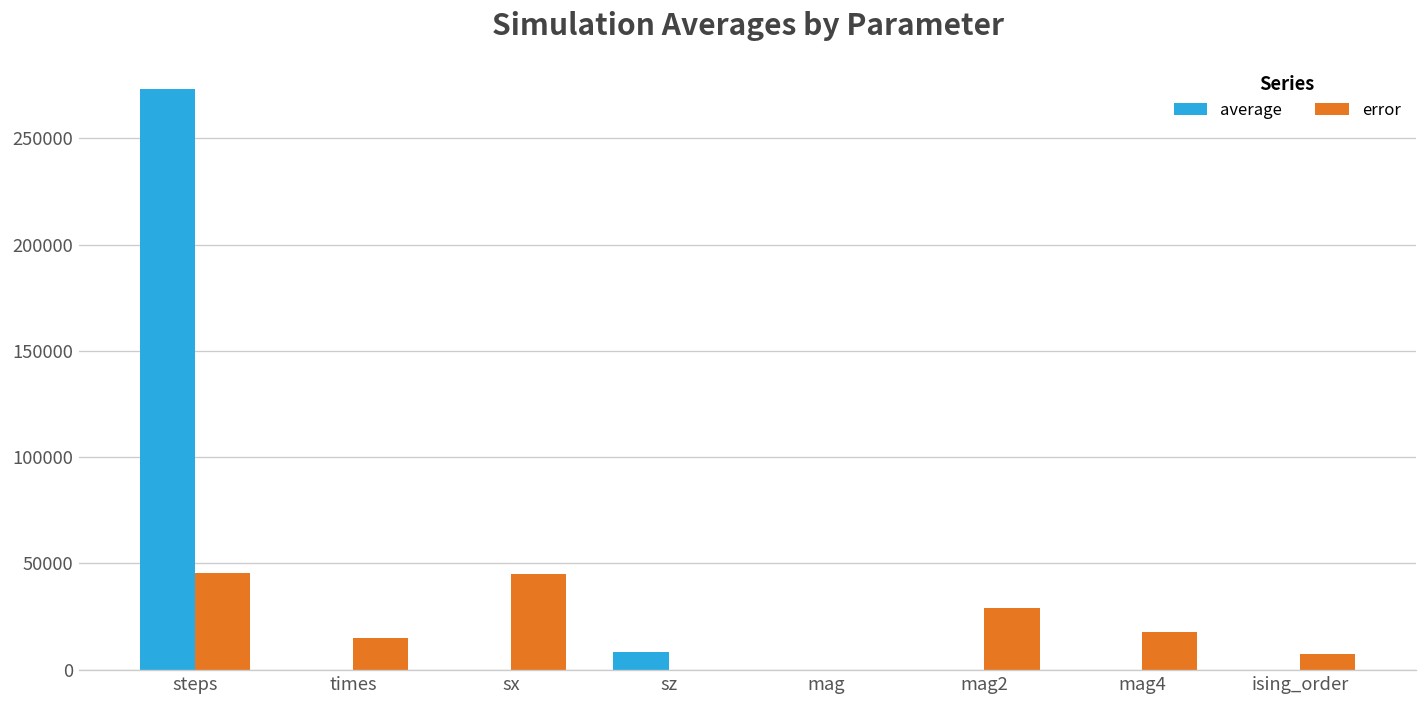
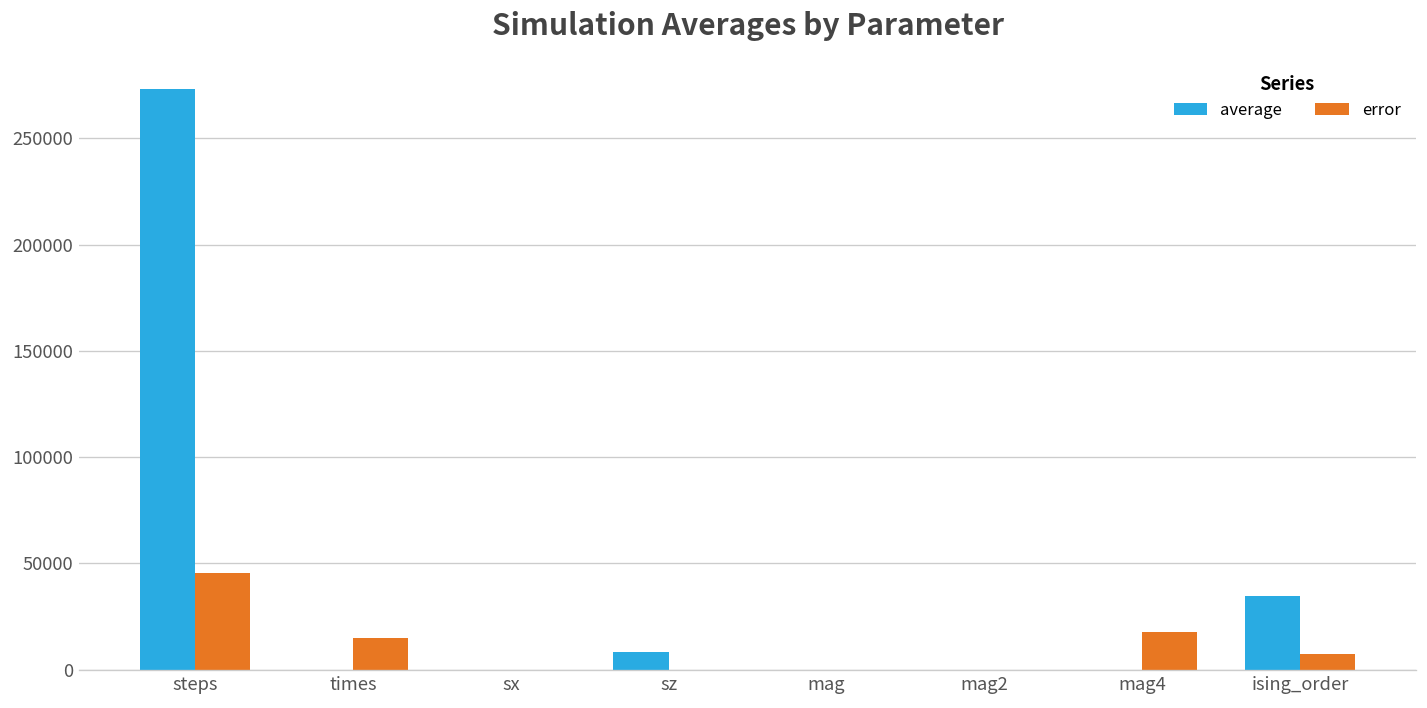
error, sx: 45000 -> 0
error, mag2: 29000 -> 0
average, ising_order: 0 -> 35000
